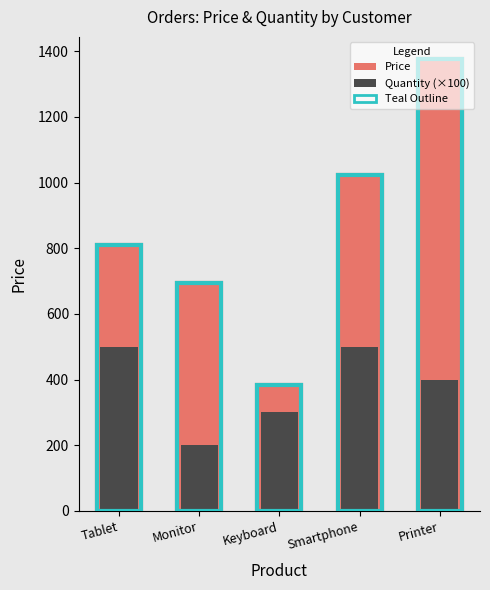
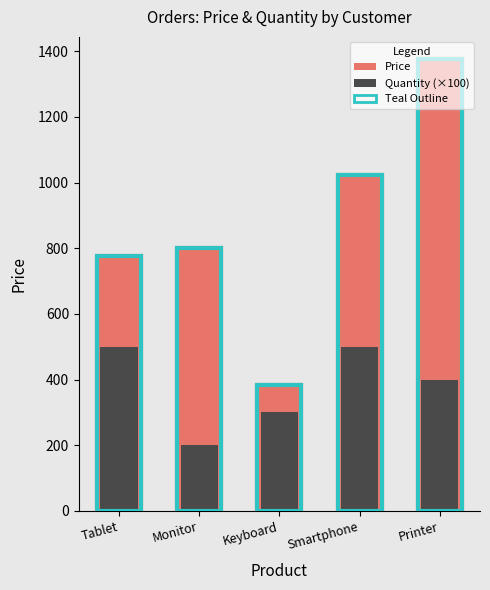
Price, Tablet: 810 -> 780
Price, Monitor: 690 -> 800
